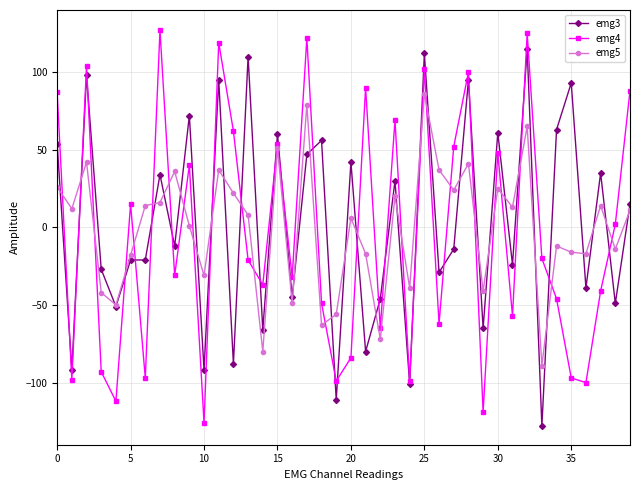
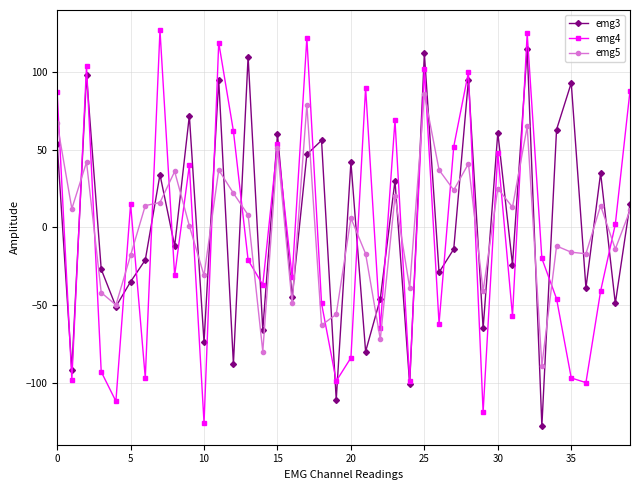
emg5, 0: 26 -> 67
emg3, 5: -21 -> -35
emg3, 10: -92 -> -74
